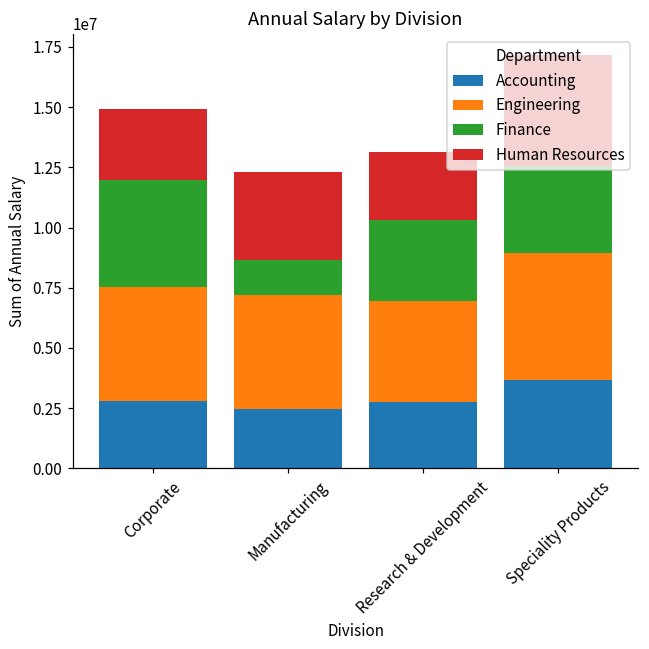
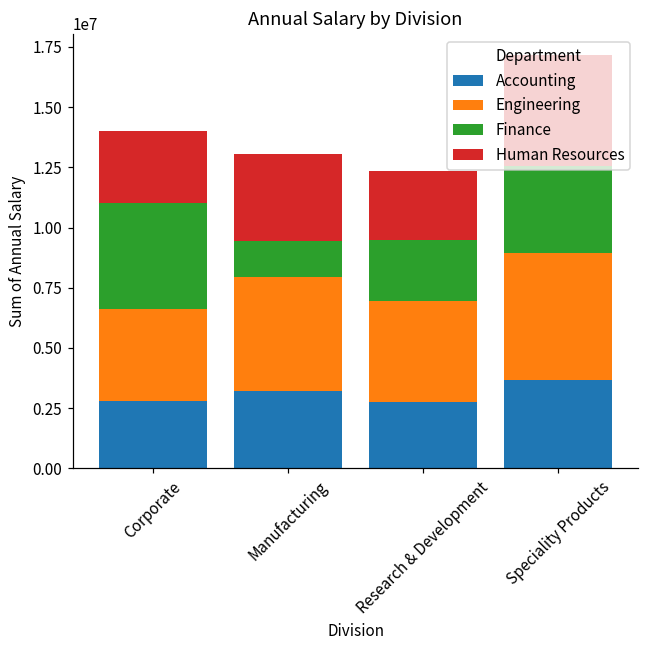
Engineering, Corporate: 4700000 -> 3800000
Accounting, Manufacturing: 2400000 -> 3200000
Finance, Research & Development: 3400000 -> 2600000
